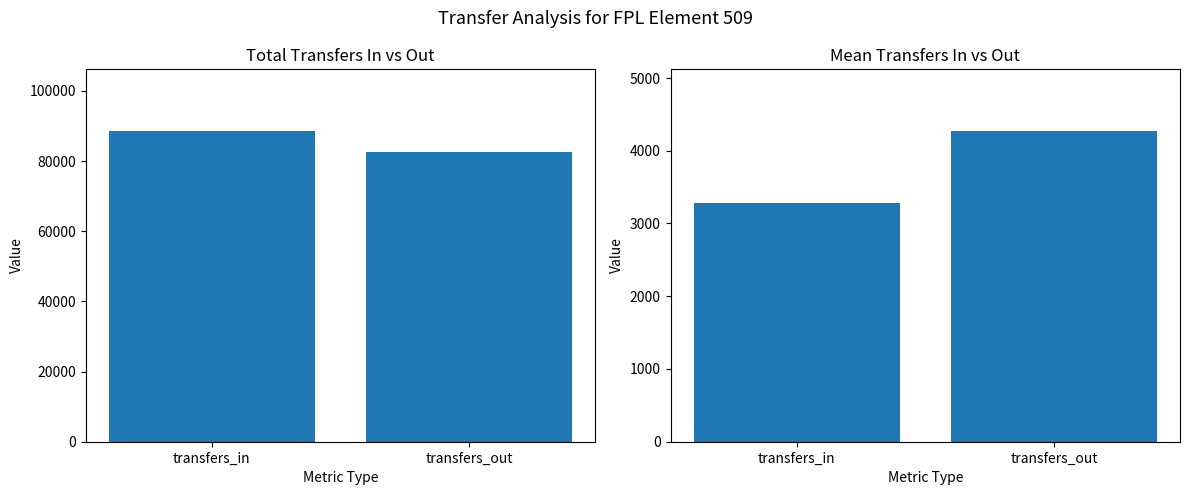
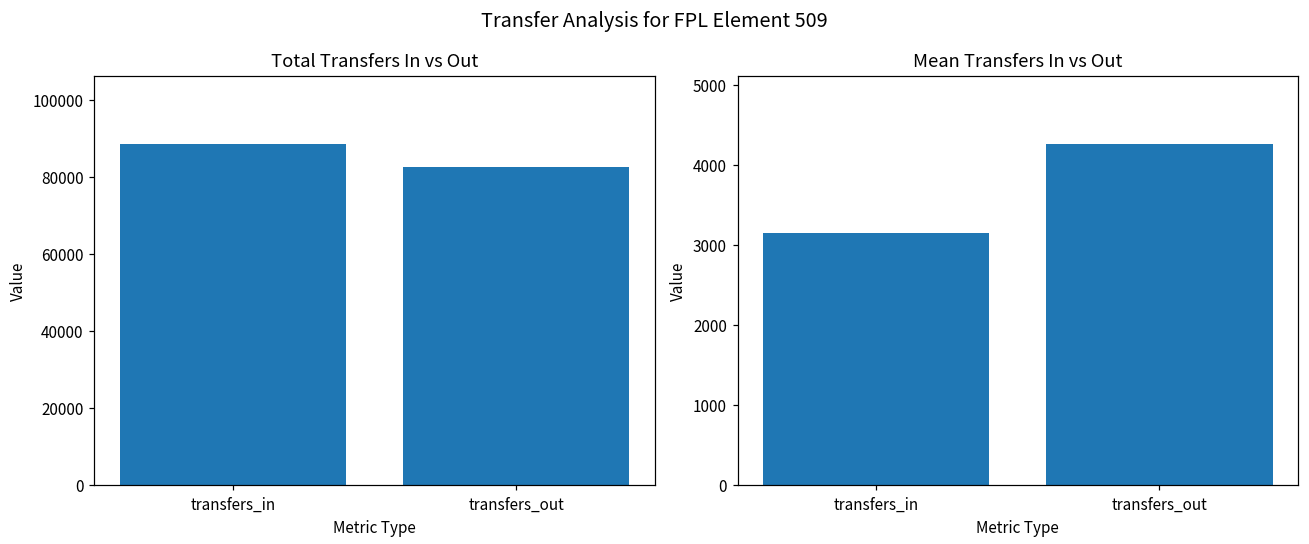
Mean Transfers In vs Out, transfers_in: 3300 -> 3200
